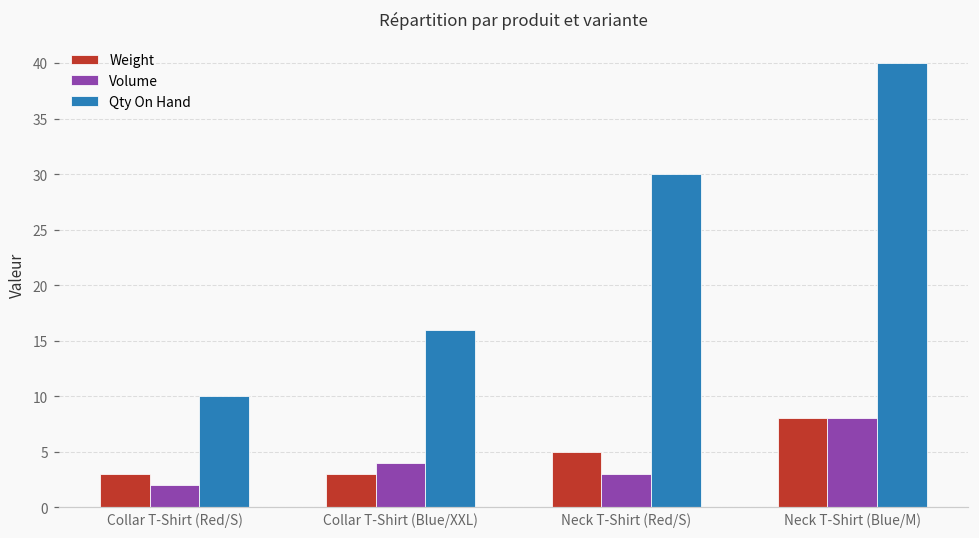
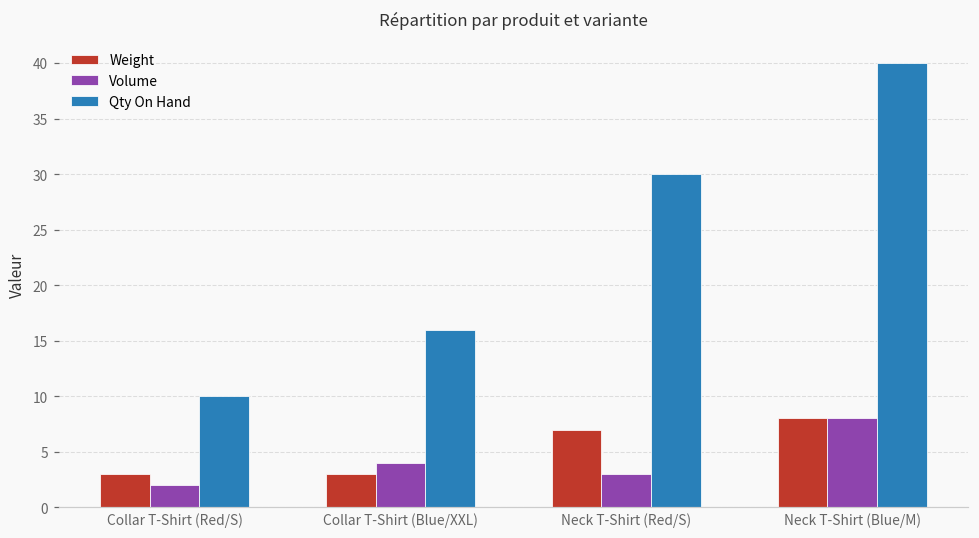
Weight, Neck T-Shirt (Red/S): 5 -> 7
